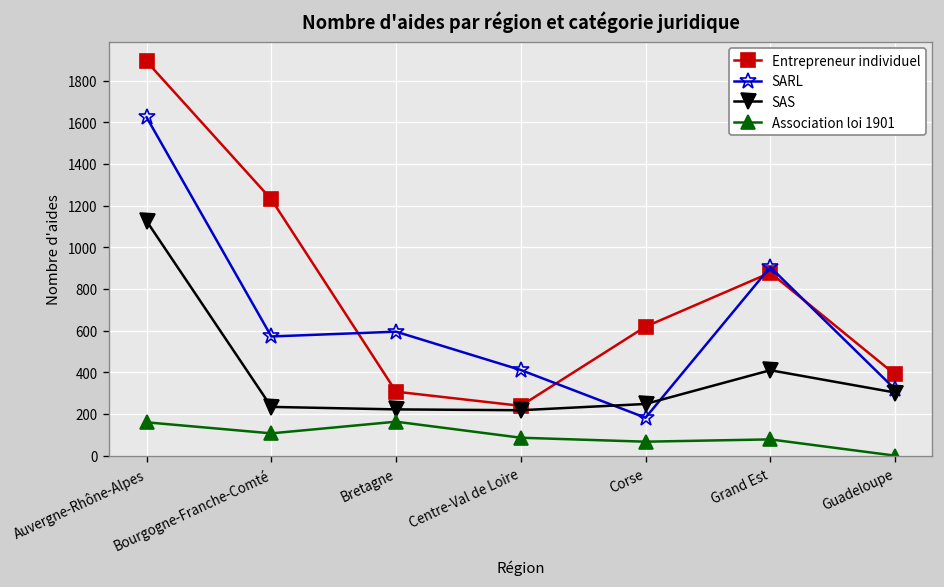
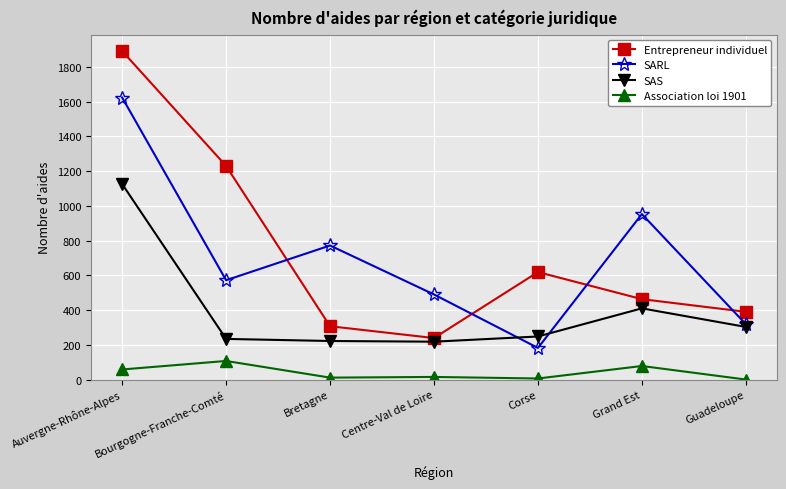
Association loi 1901, Auvergne-Rhône-Alpes: 160 -> 60
SARL, Bretagne: 600 -> 770
Association loi 1901, Bretagne: 160 -> 10
SARL, Centre-Val de Loire: 410 -> 490
Association loi 1901, Centre-Val de Loire: 90 -> 20
Association loi 1901, Corse: 70 -> 10
Entrepreneur individuel, Grand Est: 880 -> 460
SARL, Grand Est: 910 -> 950
